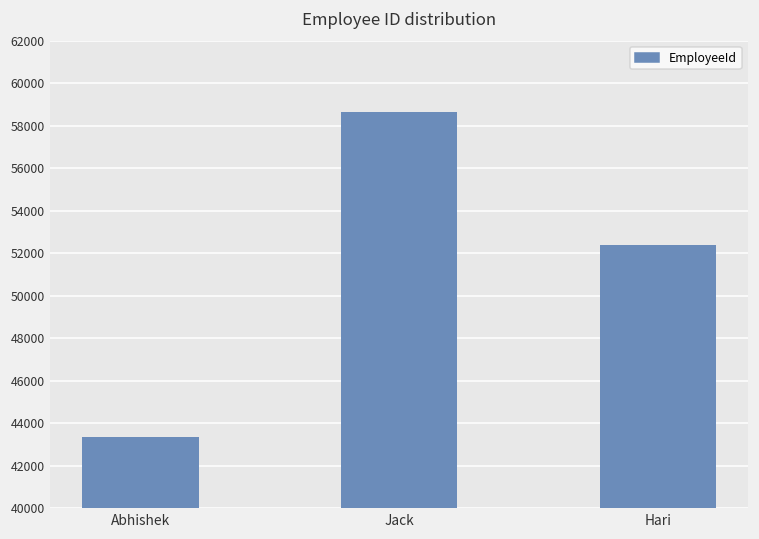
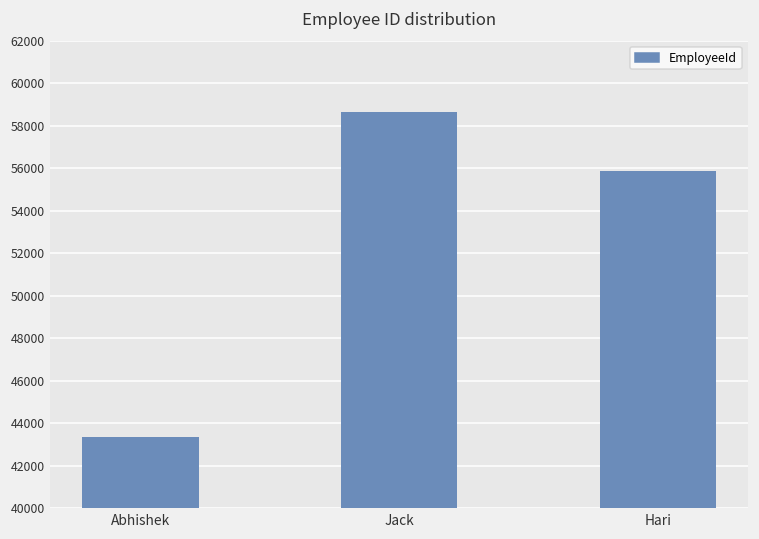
Hari: 52400 -> 55900
